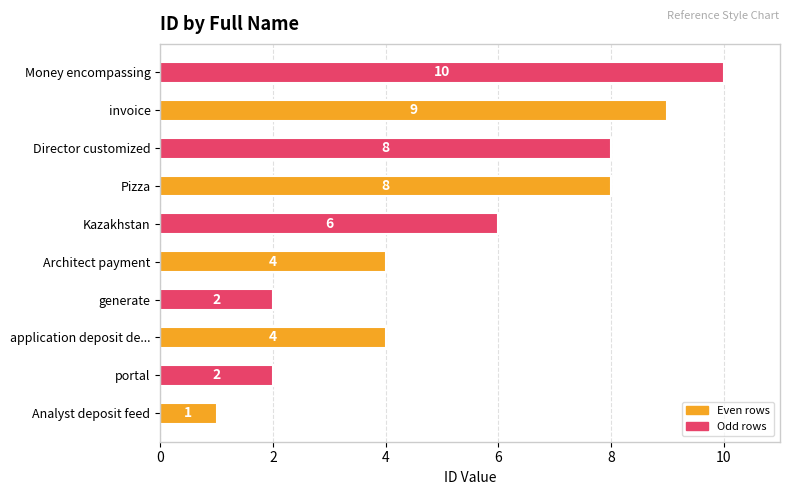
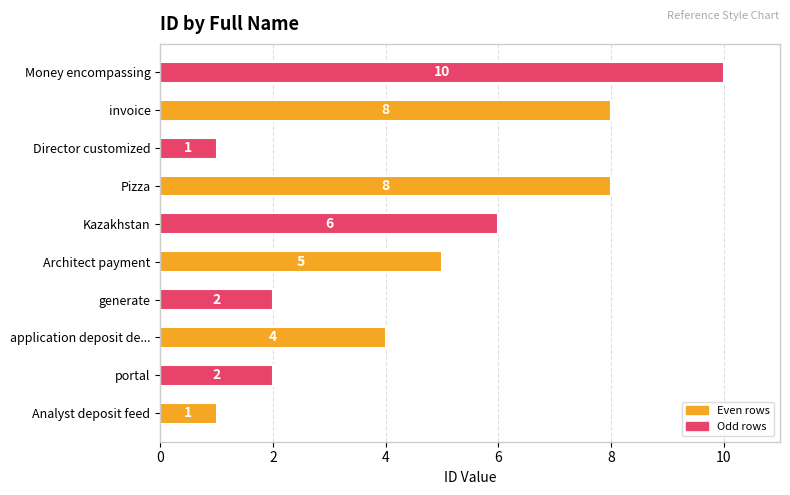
invoice: 9 -> 8
Director customized: 8 -> 1
Architect payment: 4 -> 5
